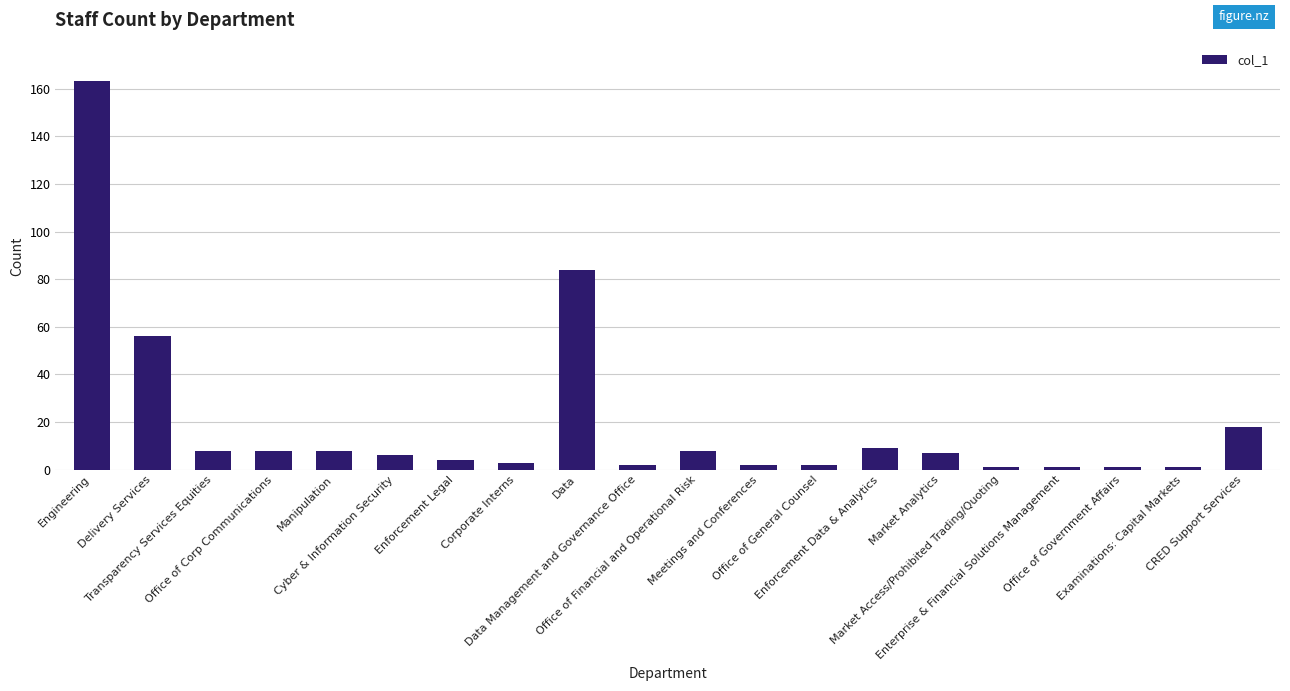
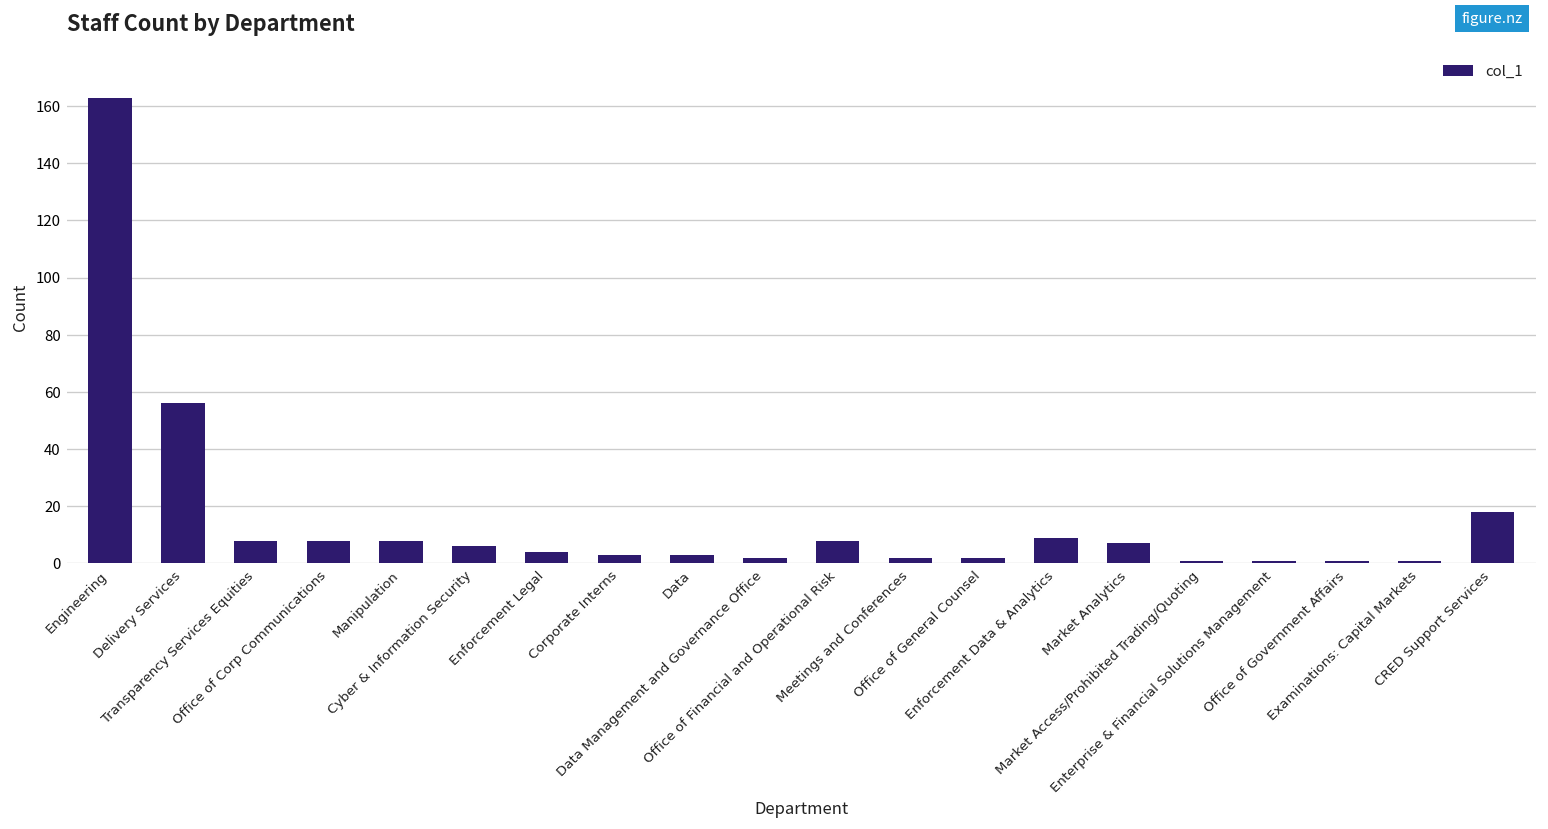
Data: 84 -> 3
